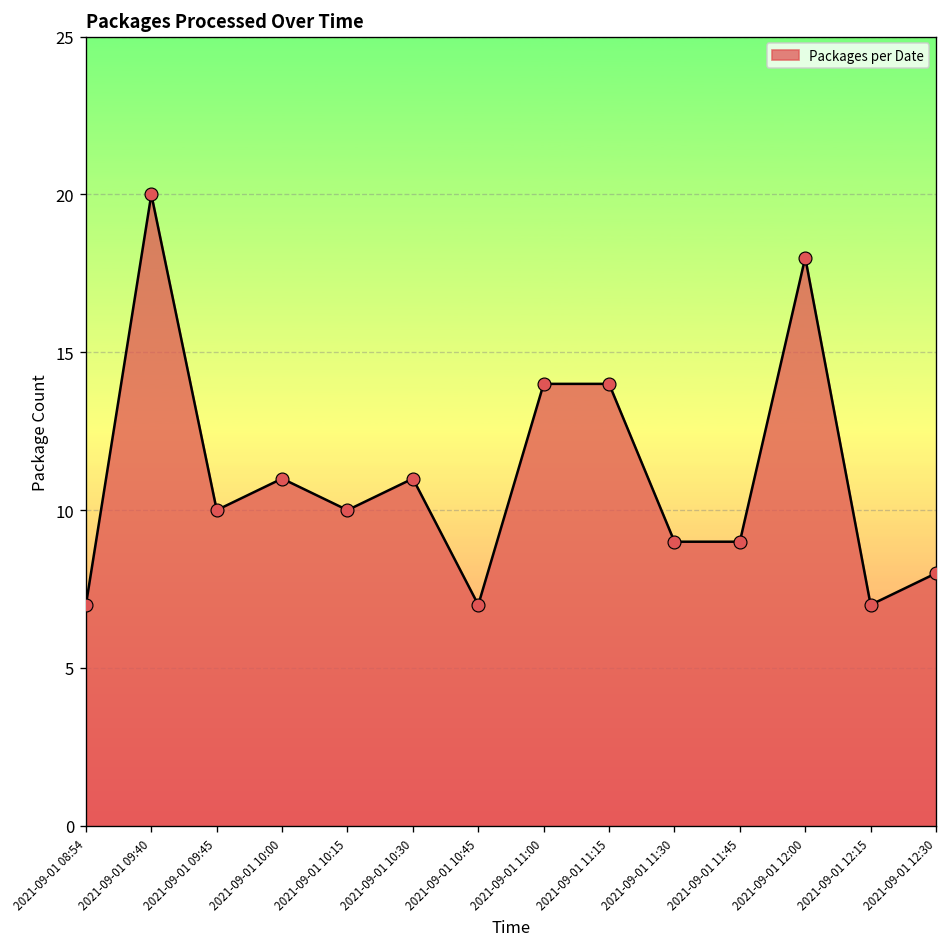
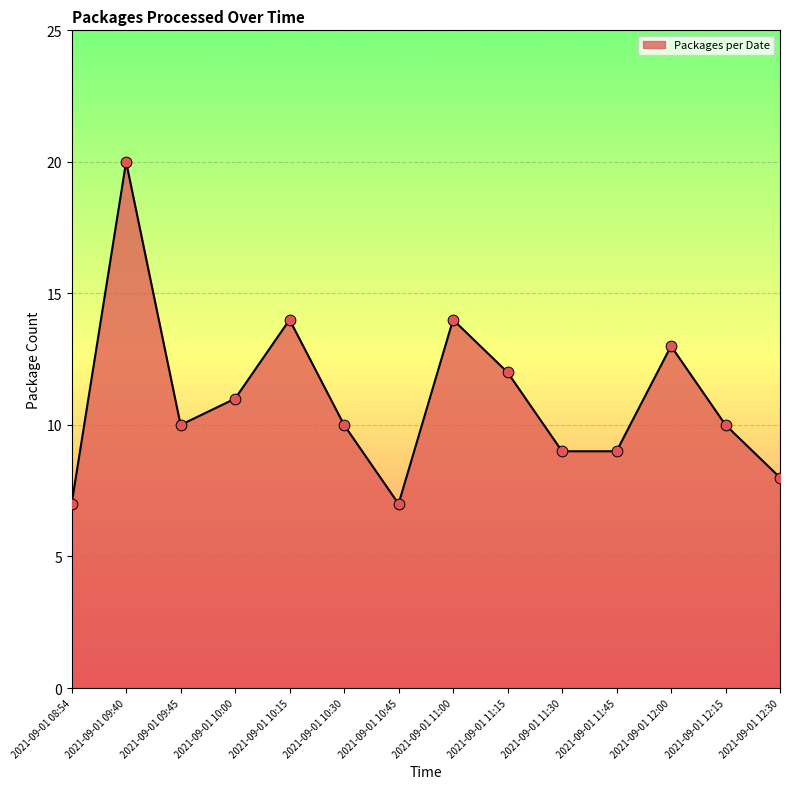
2021-09-01 10:15: 10 -> 14
2021-09-01 10:30: 11 -> 10
2021-09-01 11:15: 14 -> 12
2021-09-01 12:00: 18 -> 13
2021-09-01 12:15: 7 -> 10
